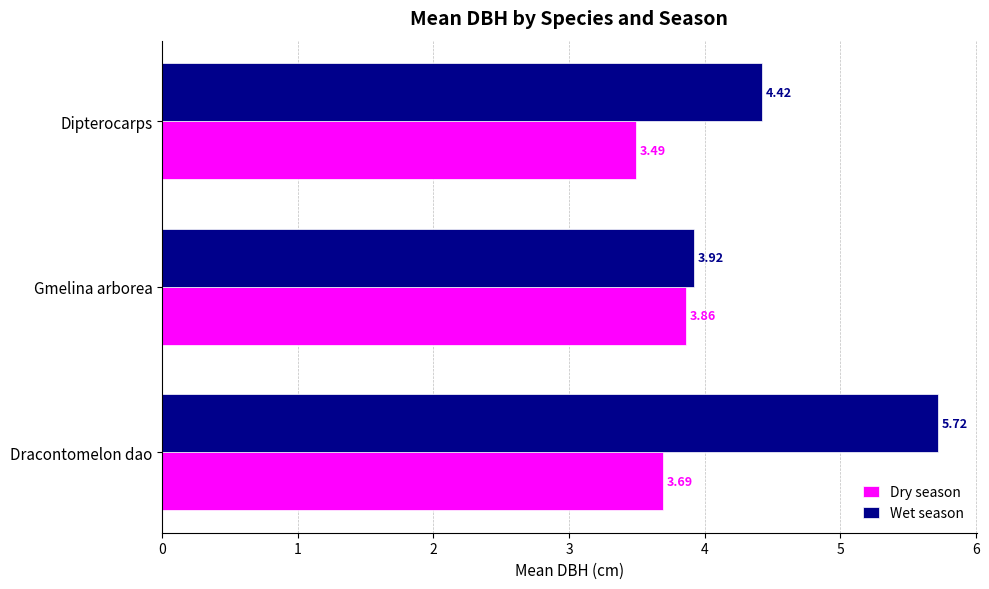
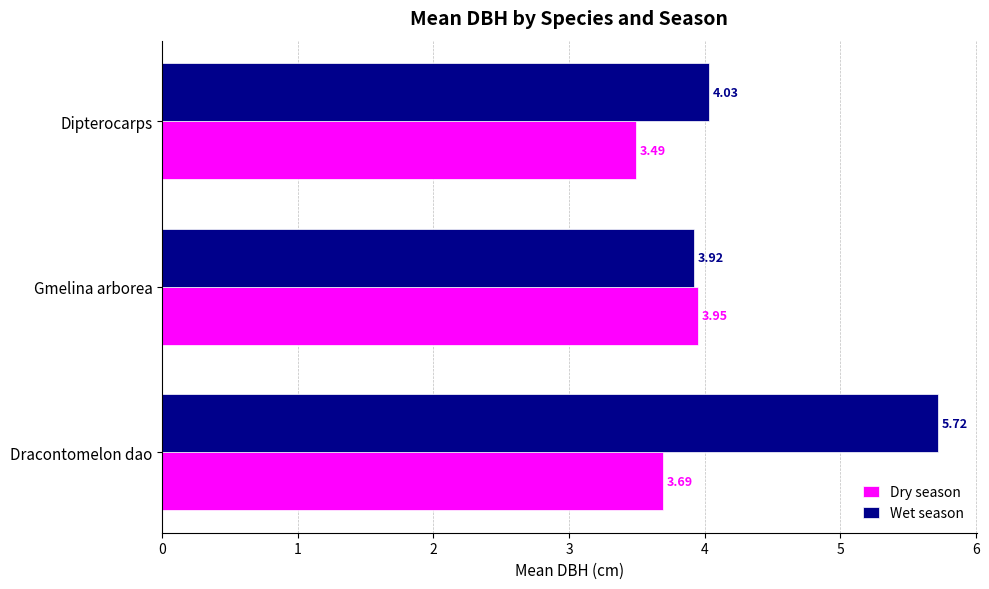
Wet season, Dipterocarps: 4.42 -> 4.03
Dry season, Gmelina arborea: 3.86 -> 3.95
